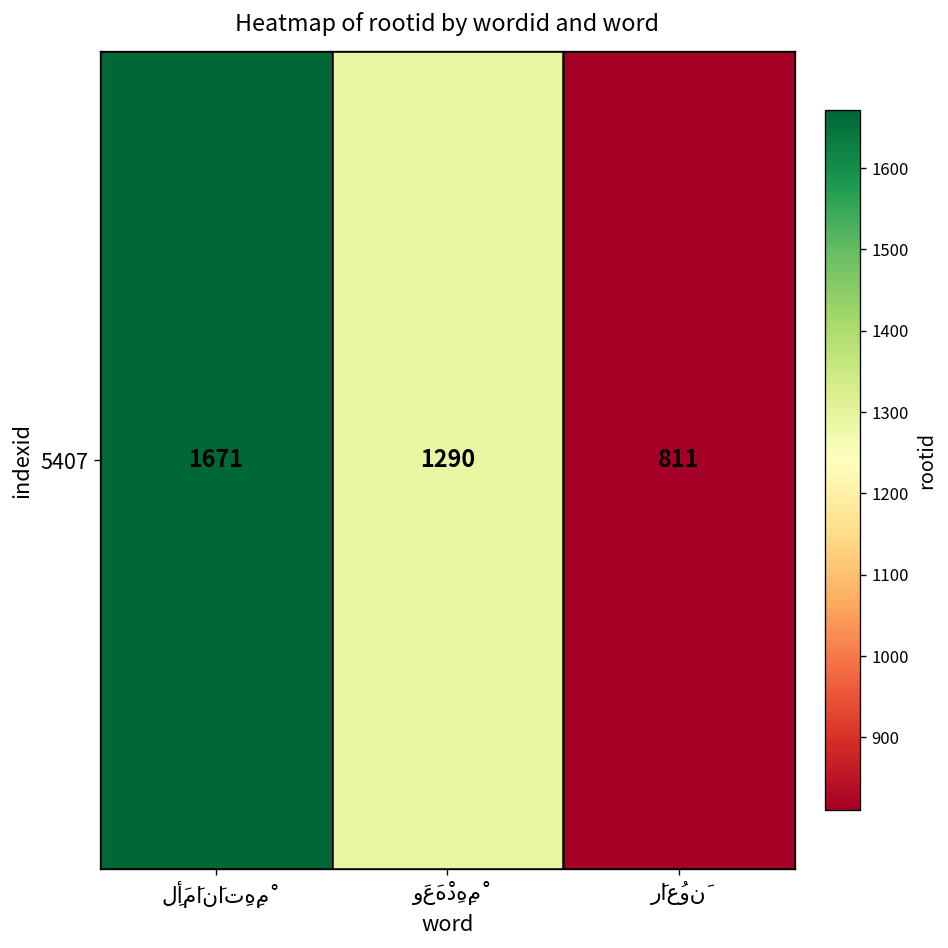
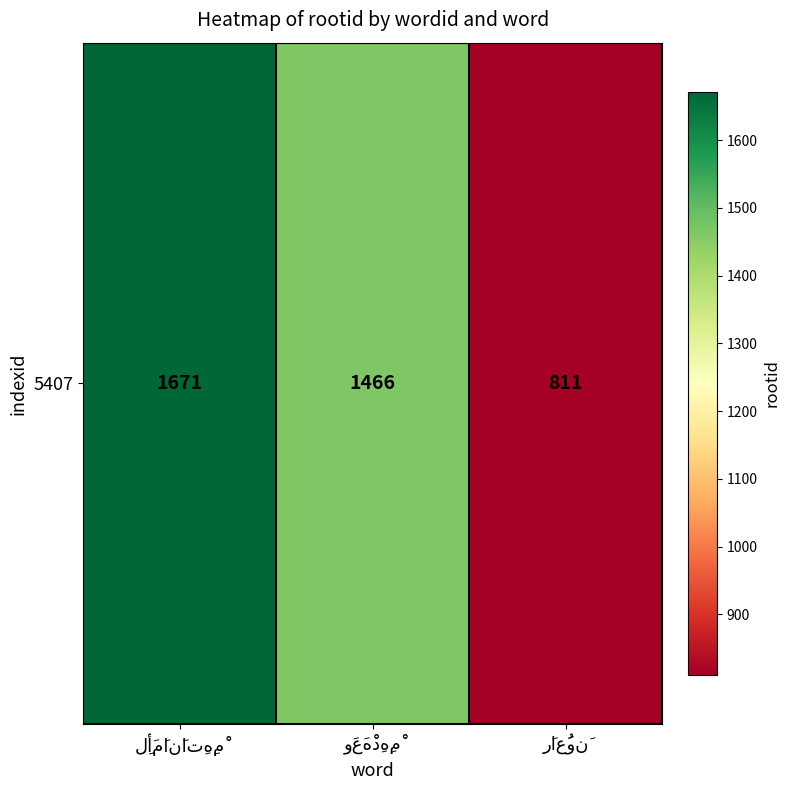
5407, وَعَهْدِهِمْ: 1290 -> 1466
